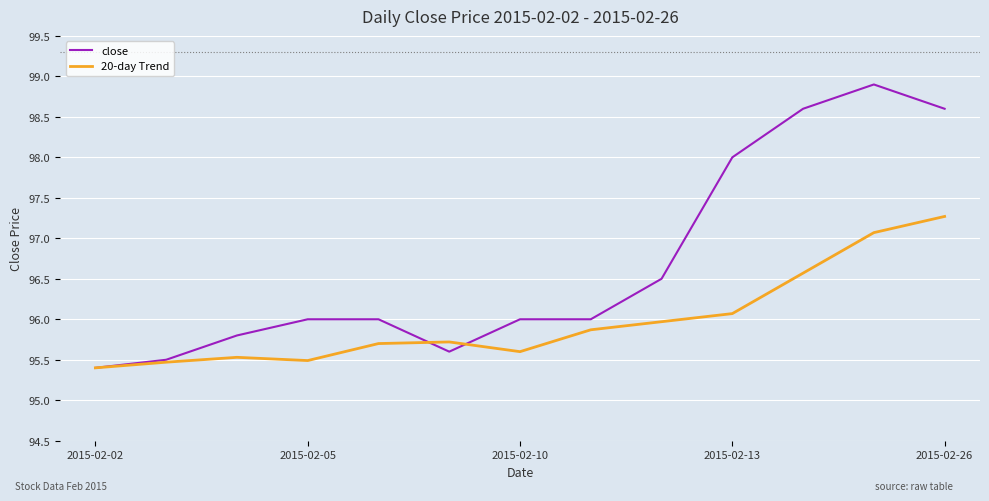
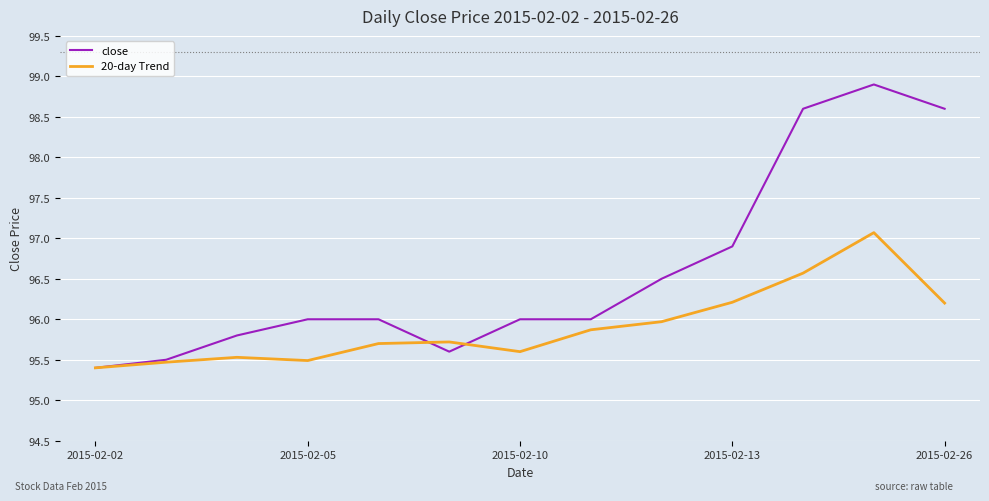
close, 2015-02-13: 98.0 -> 96.9
20-day Trend, 2015-02-13: 96.1 -> 96.2
20-day Trend, 2015-02-26: 97.3 -> 96.2
